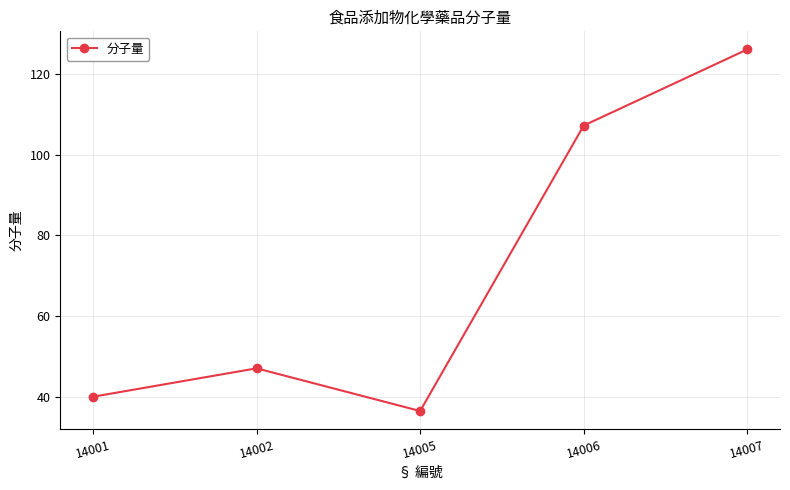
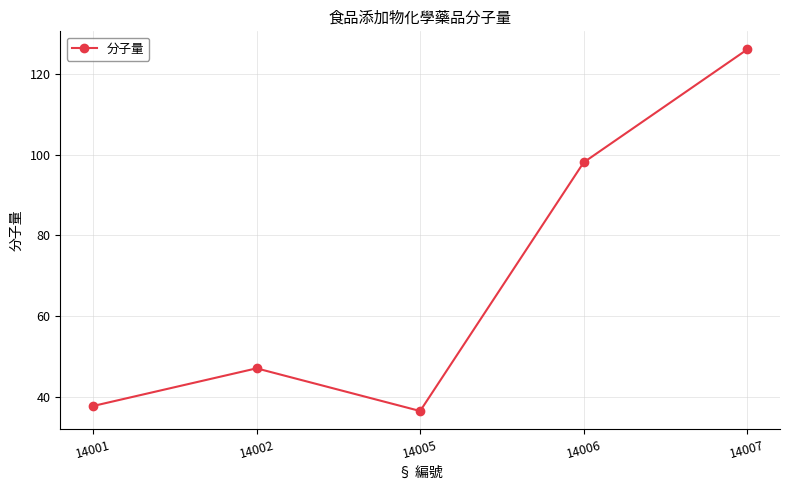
14001: 40 -> 38
14006: 107 -> 98
